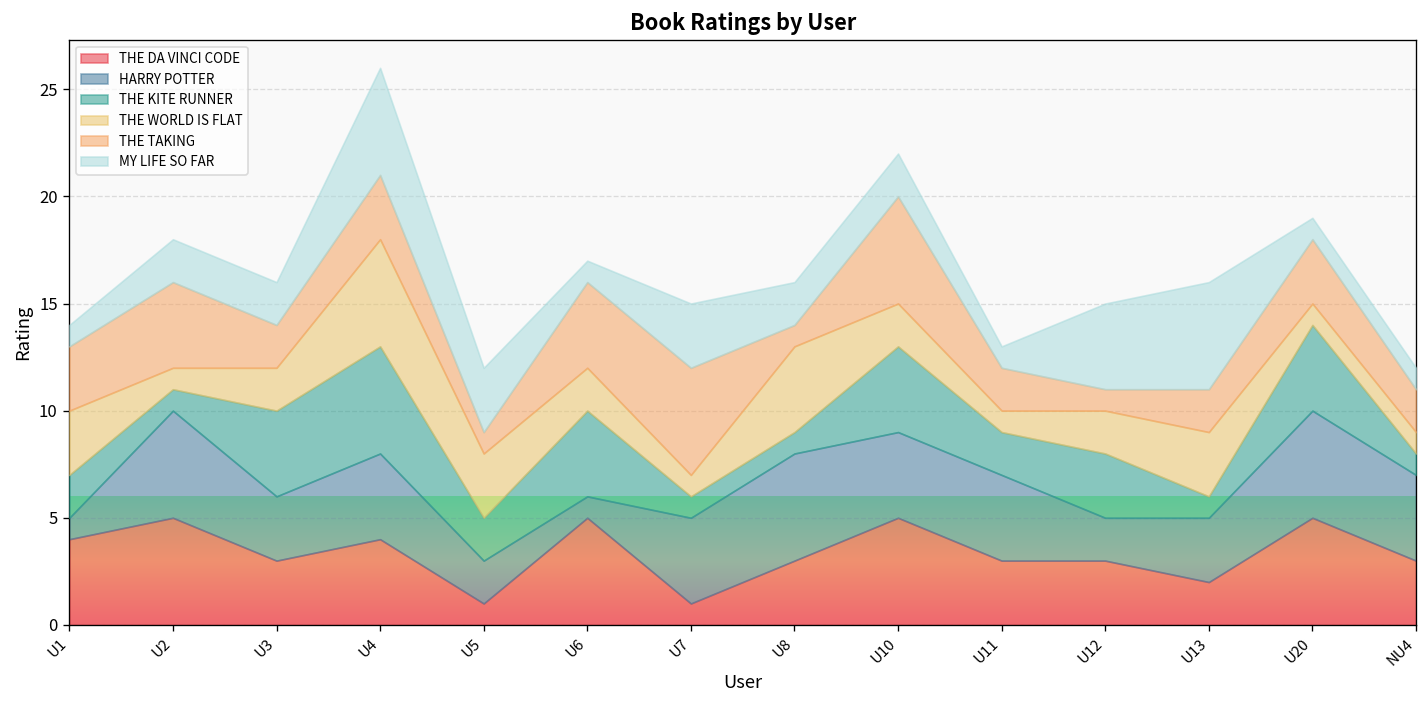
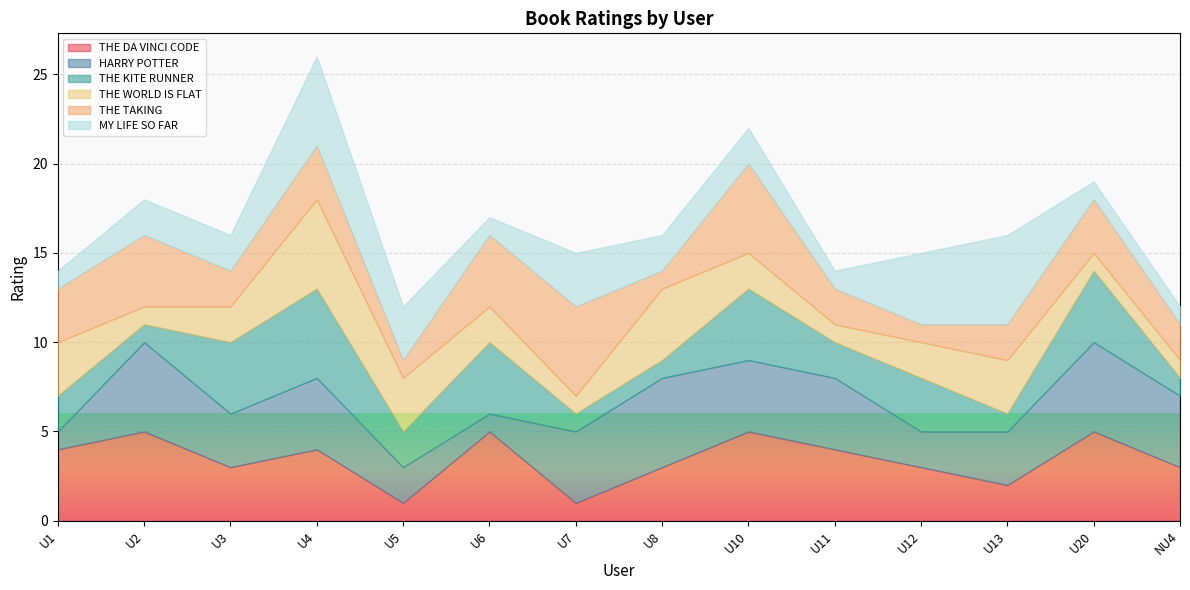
THE DA VINCI CODE, U11: 3 -> 4
